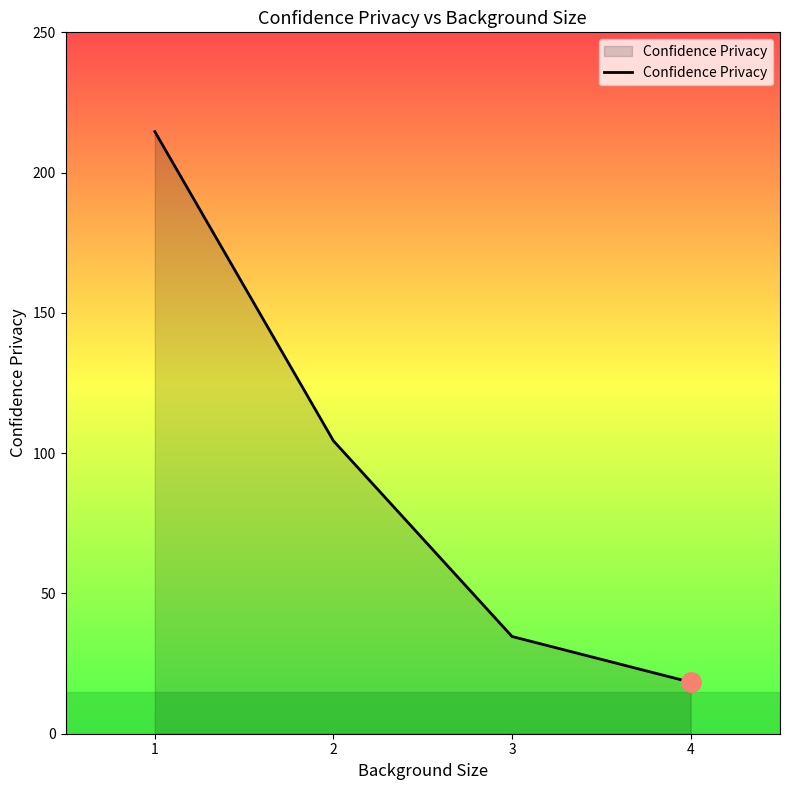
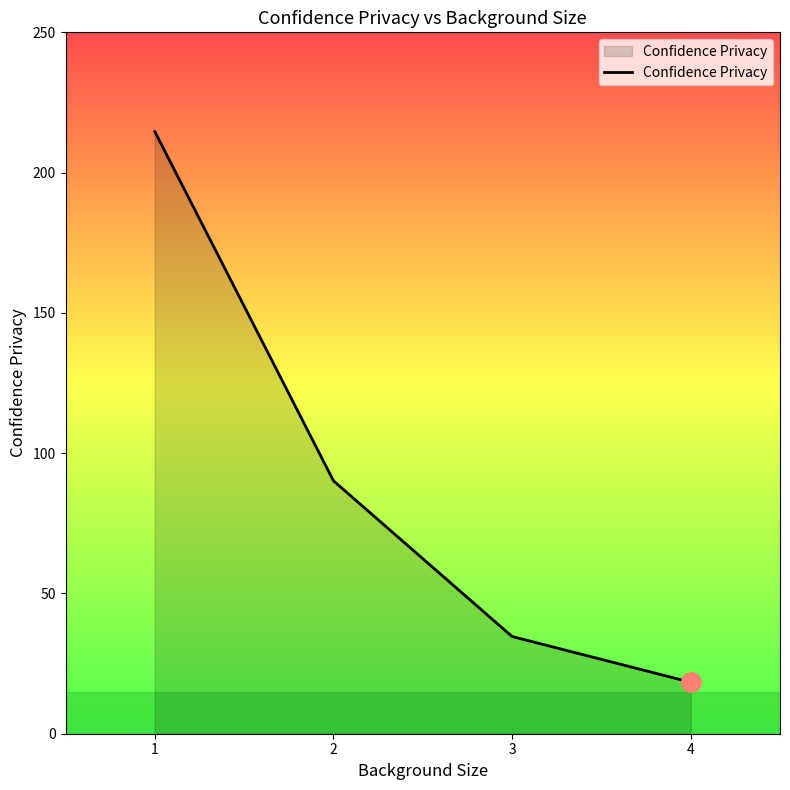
Confidence Privacy, 2: 104 -> 90
